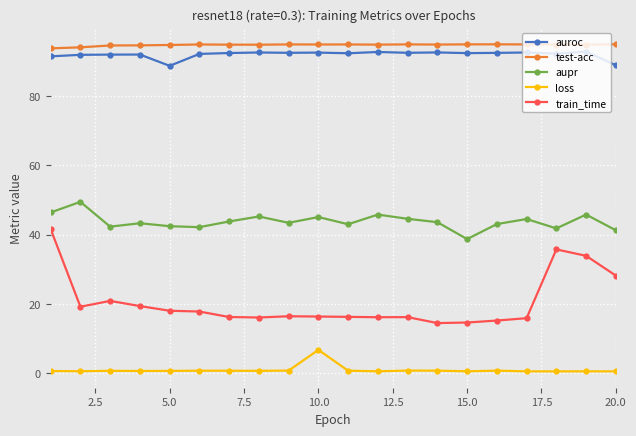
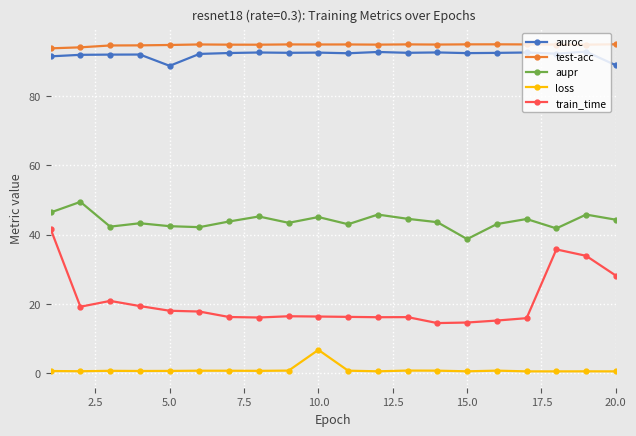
aupr, 20.0: 41 -> 44
